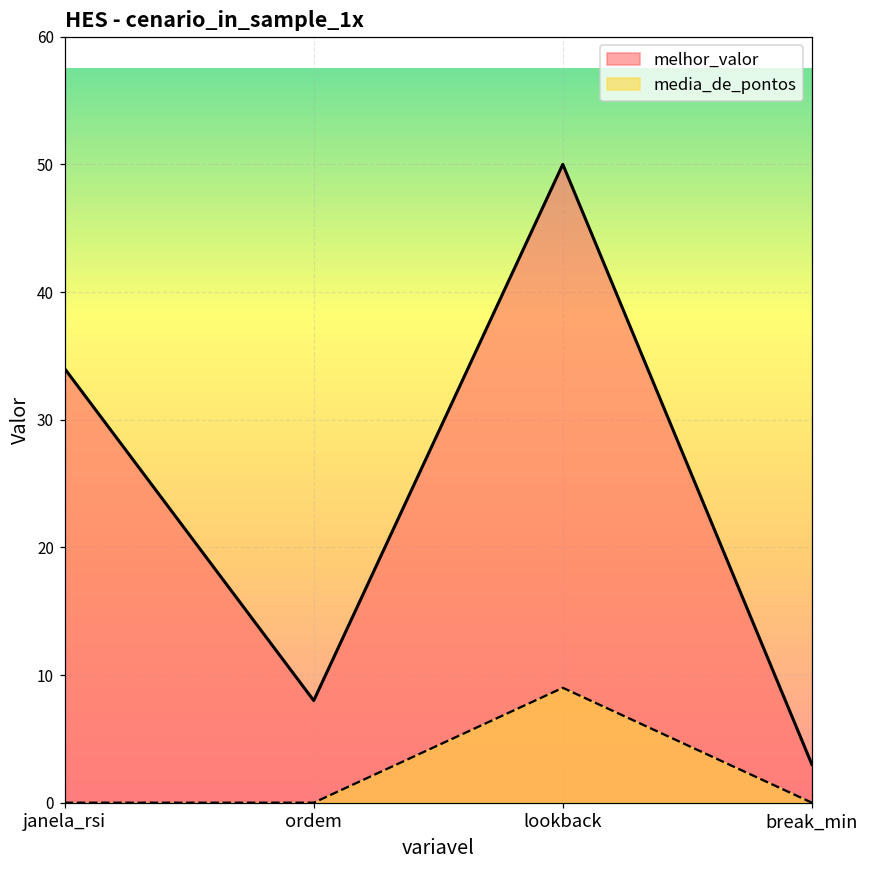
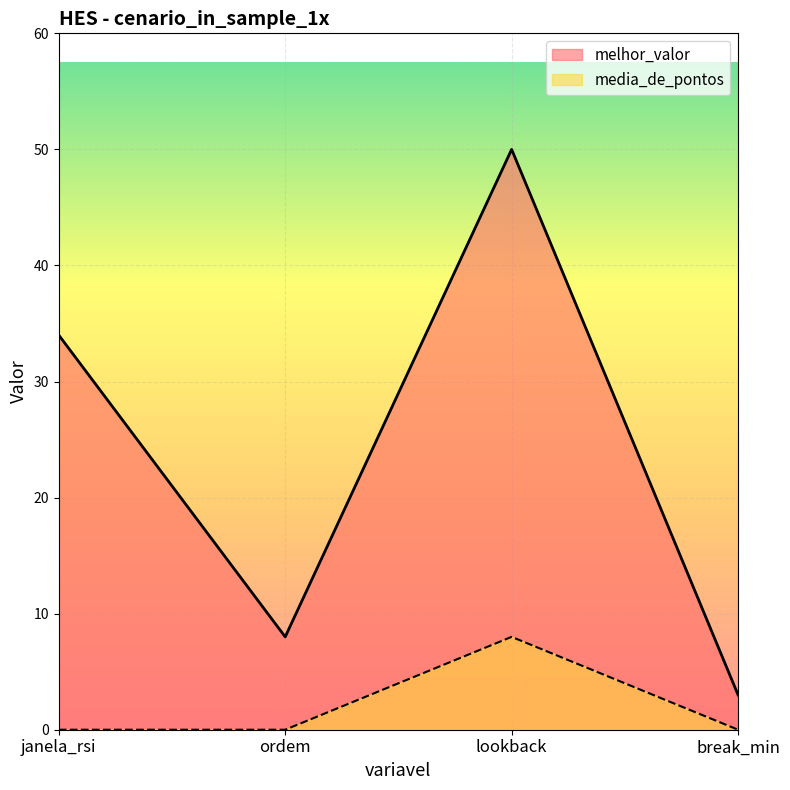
media_de_pontos, lookback: 9 -> 8
